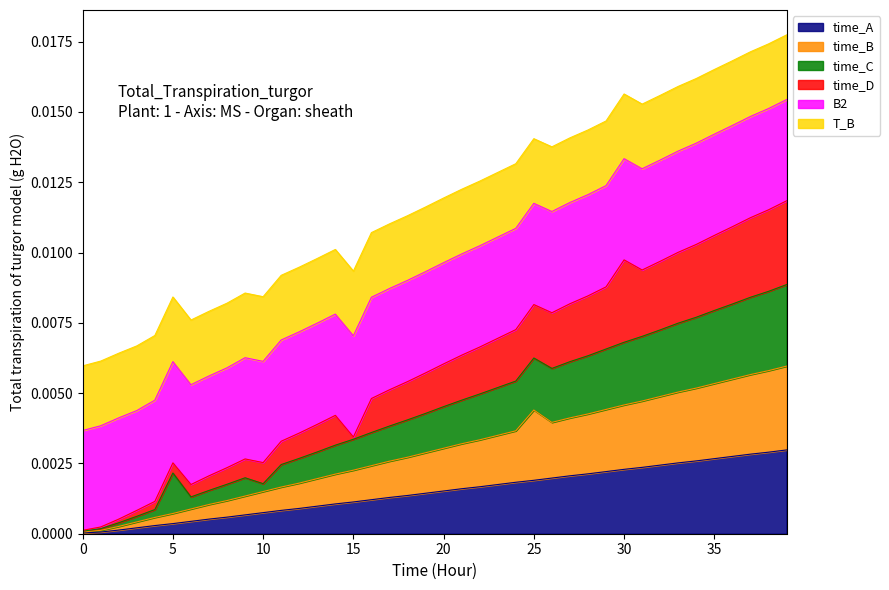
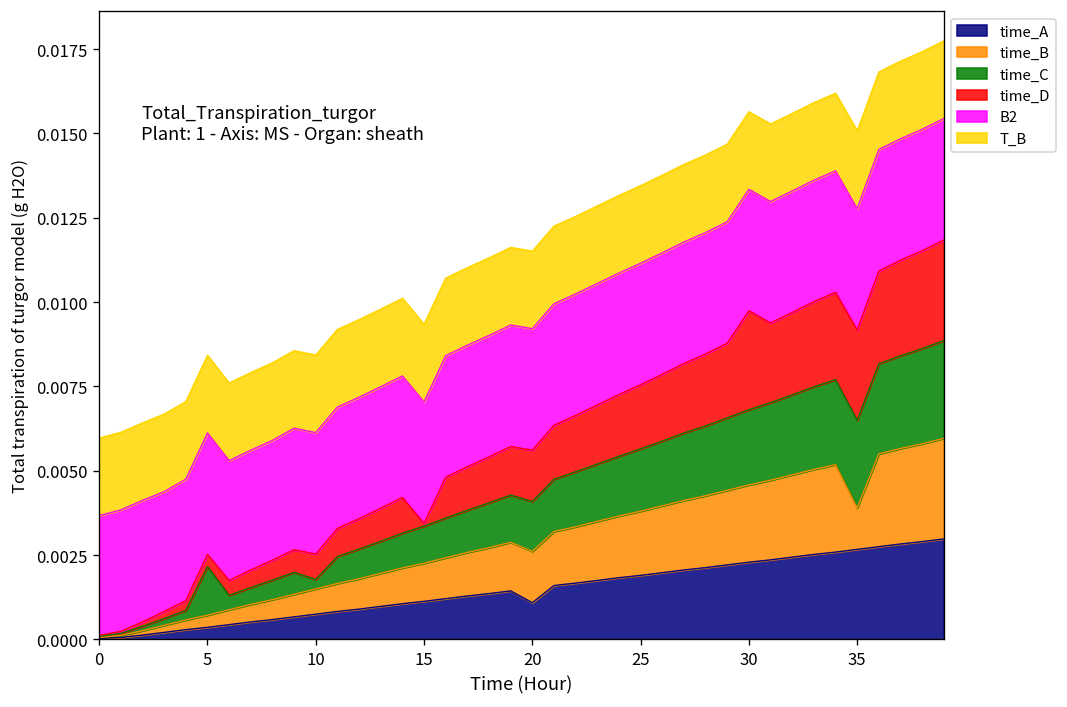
time_A, 20: 0.0015 -> 0.0011
time_B, 25: 0.0025 -> 0.0019
time_B, 35: 0.0027 -> 0.0012
